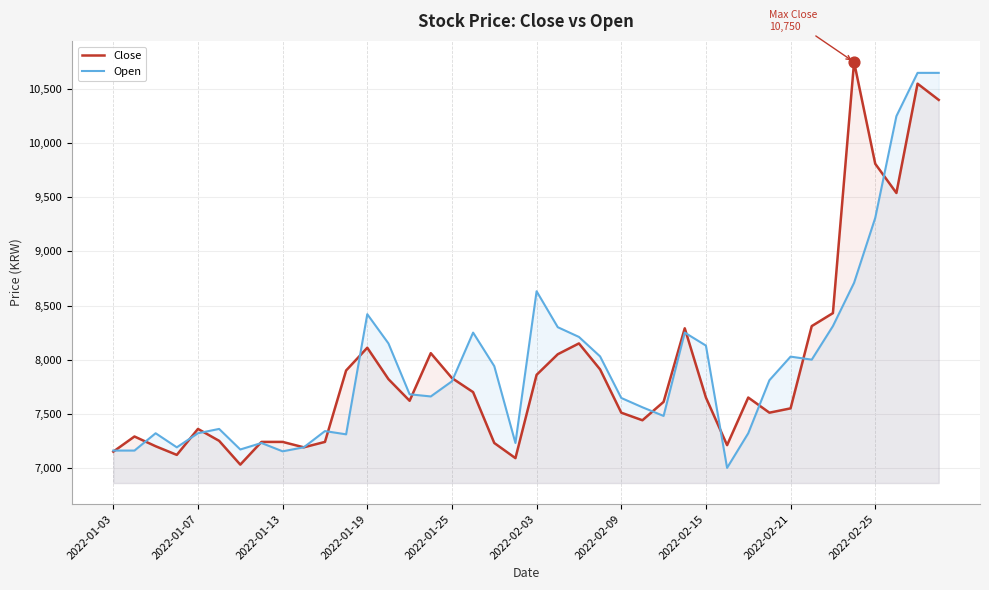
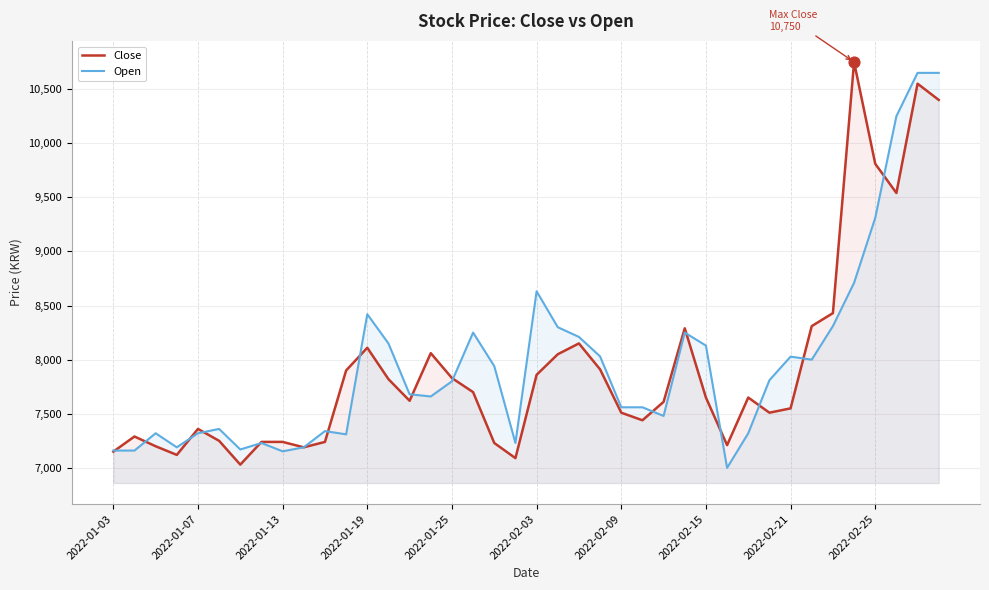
Open, 2022-02-09: 7,650 -> 7,560
